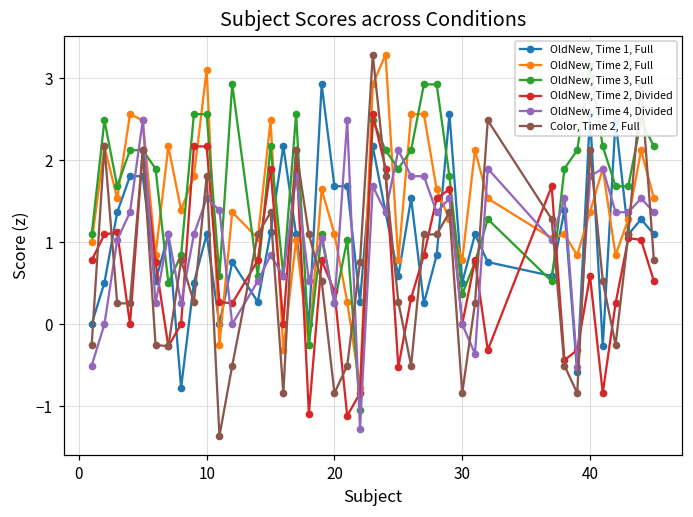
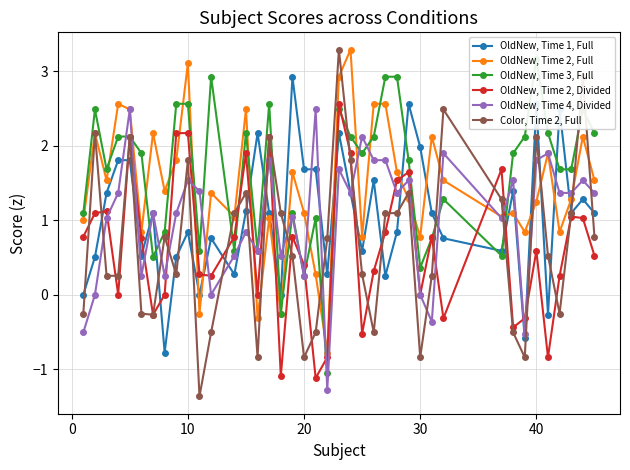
OldNew, Time 1, Full, 10: 1.1 -> 0.8
OldNew, Time 1, Full, 30: 0.5 -> 2.0
OldNew, Time 2, Full, 40: 1.4 -> 1.2
